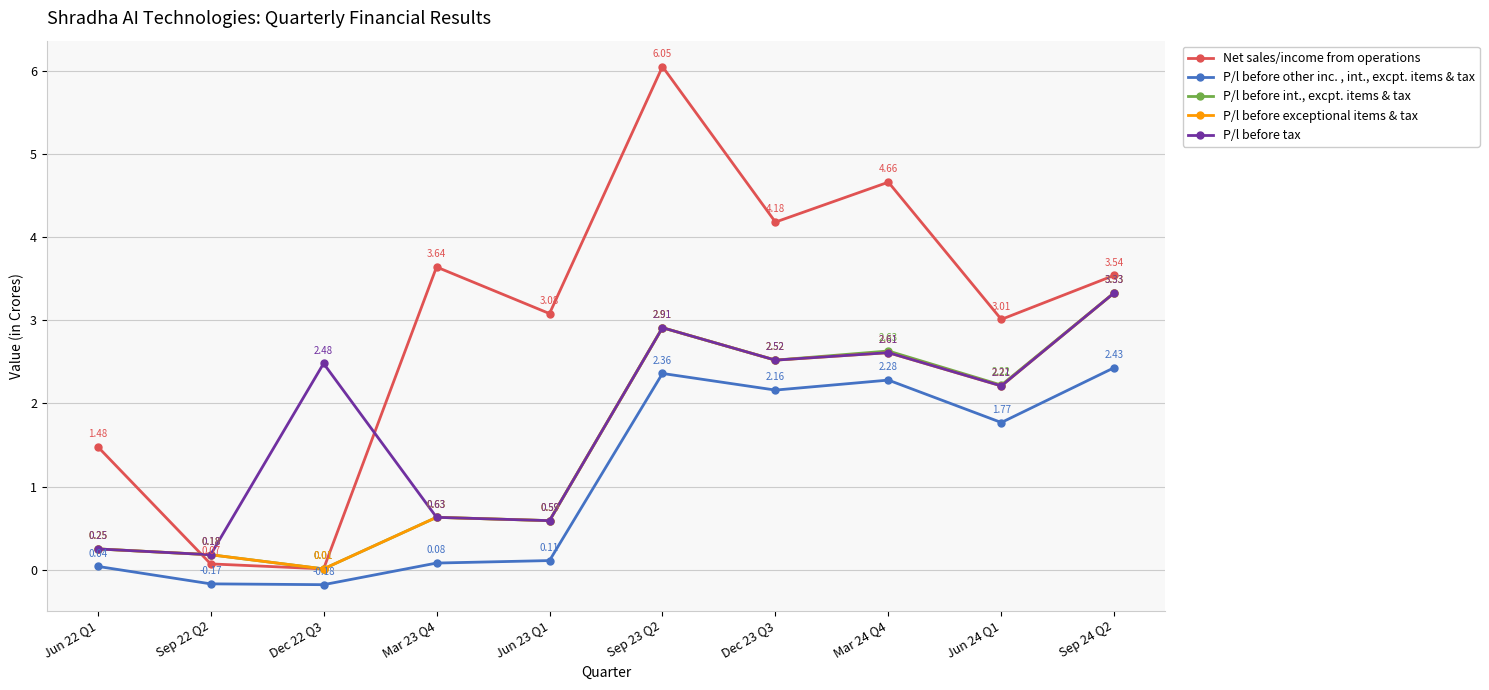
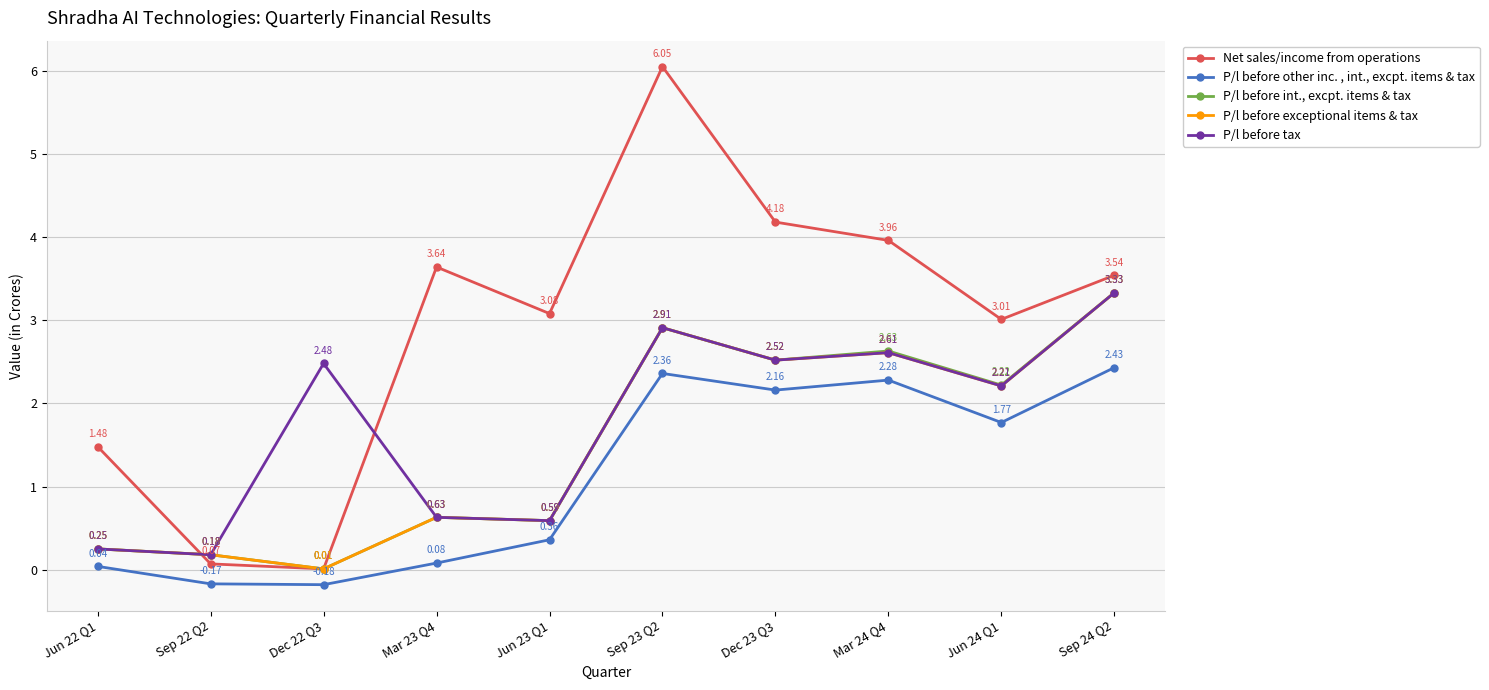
P/l before other inc. , int., excpt. items & tax, Jun 23 Q1: 0.11 -> 0.36
Net sales/income from operations, Mar 24 Q4: 4.66 -> 3.96
